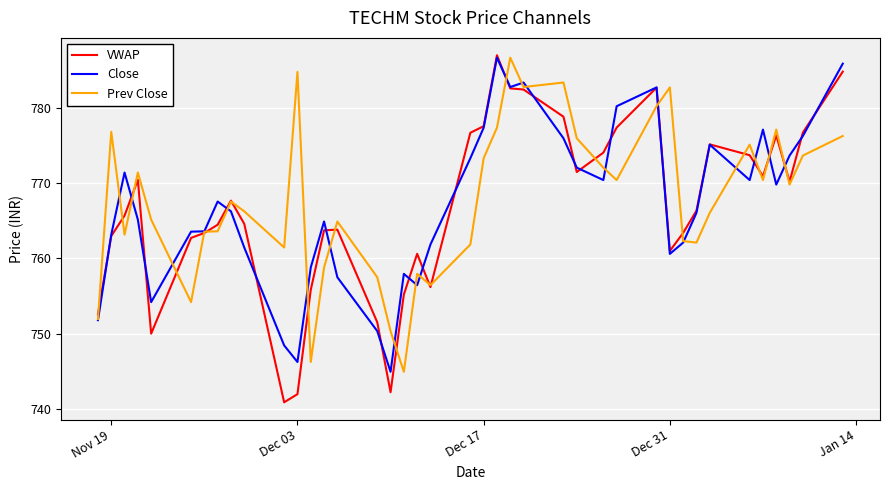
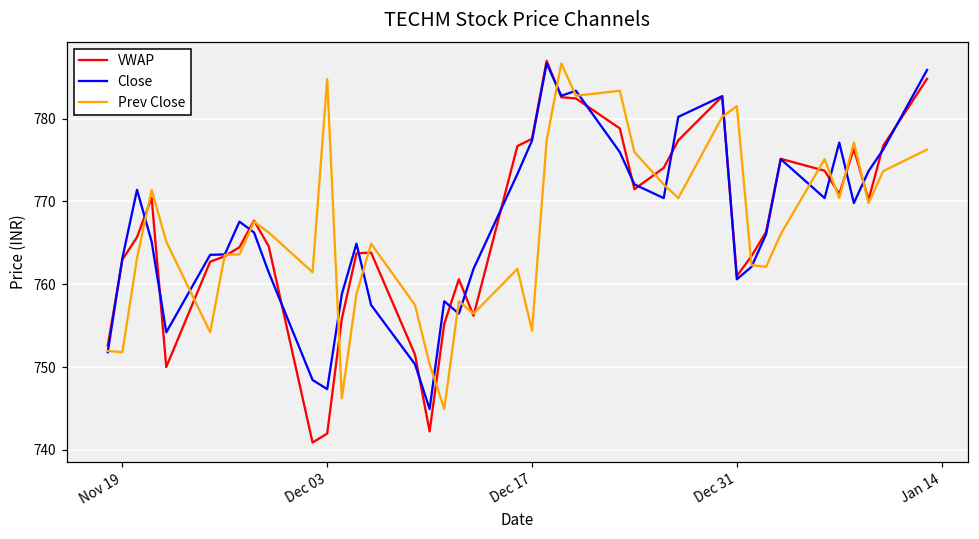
Prev Close, Nov 19: 777 -> 752
Close, Dec 03: 746 -> 747
Prev Close, Dec 17: 773 -> 754
Prev Close, Dec 31: 783 -> 782
